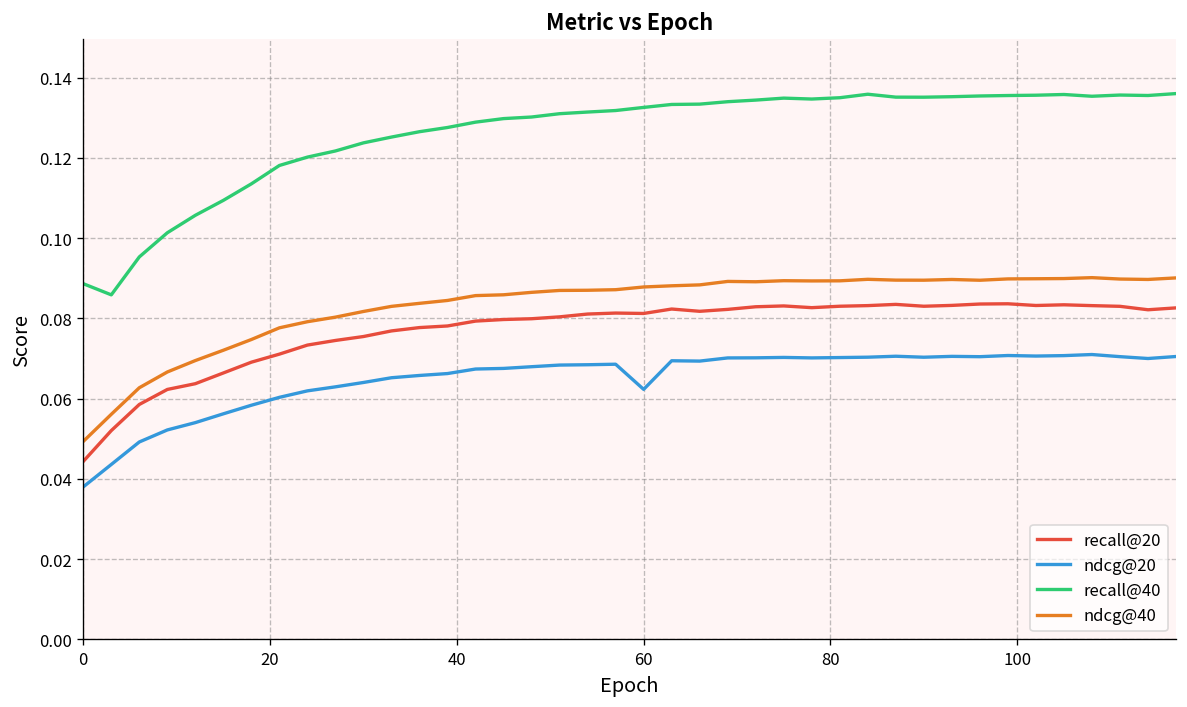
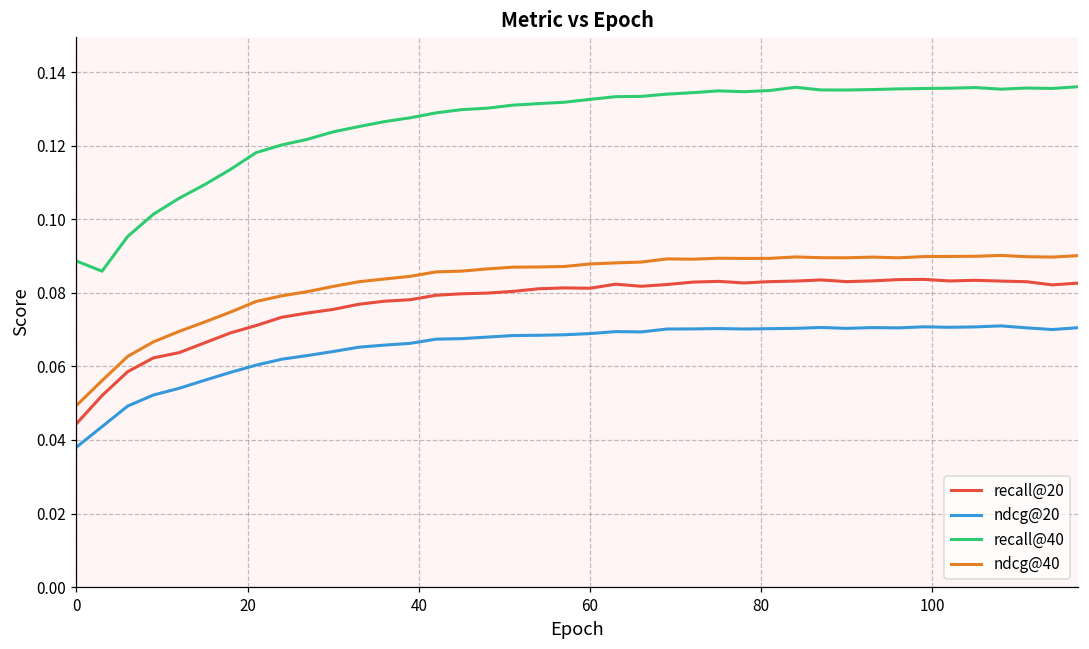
ndcg@20, 60: 0.062 -> 0.069
